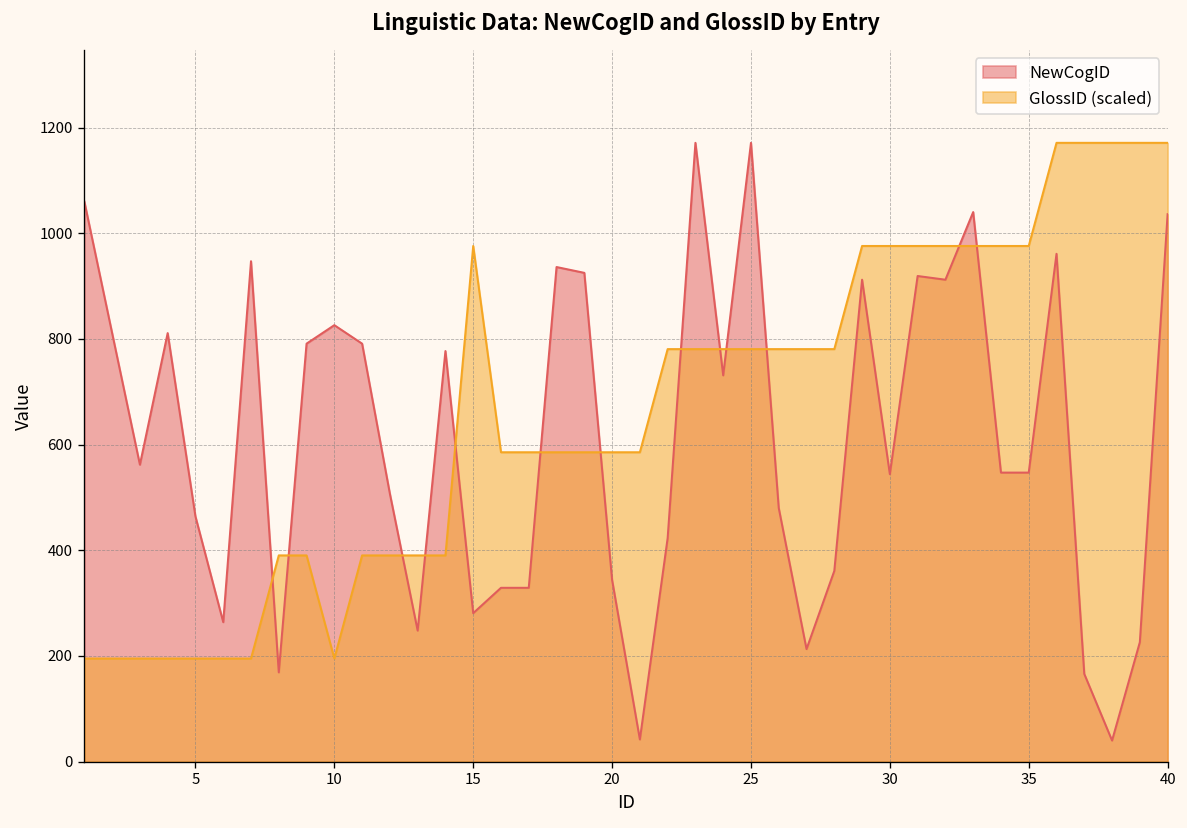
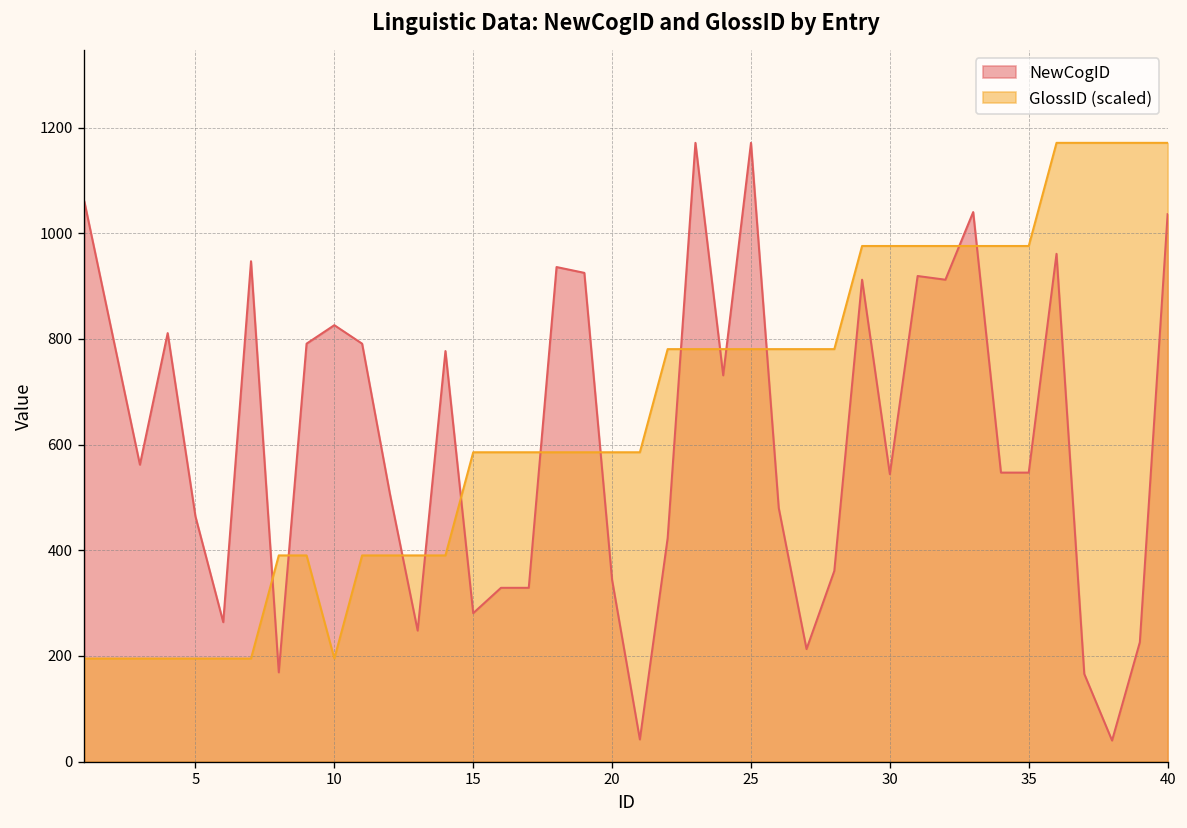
GlossID (scaled), 15: 980 -> 590
